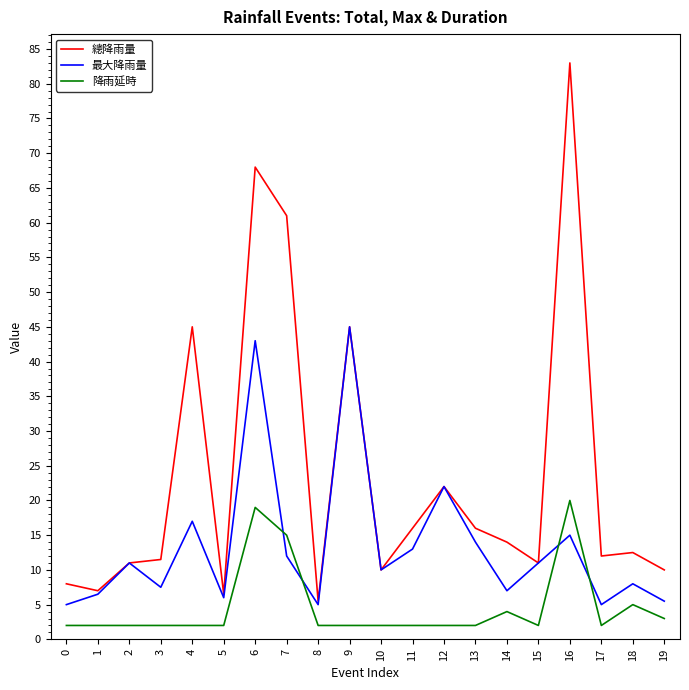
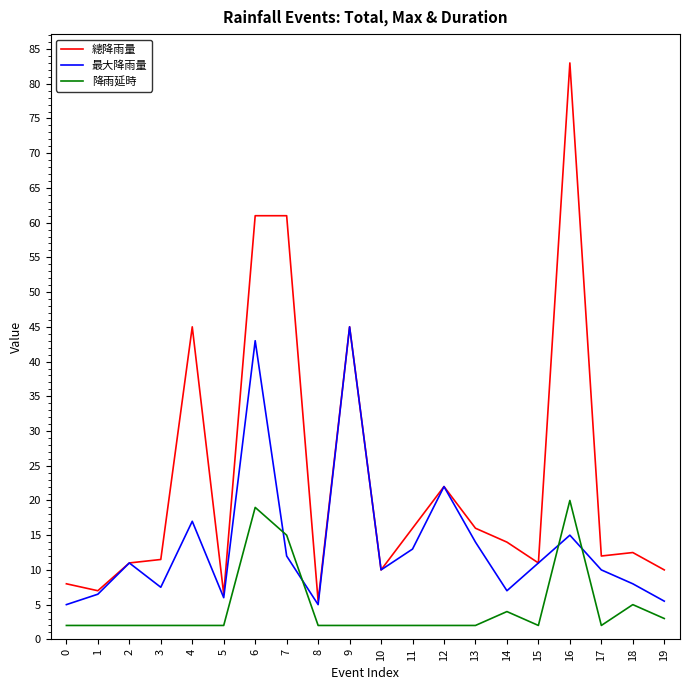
總降雨量, 6: 68 -> 61
最大降雨量, 17: 5 -> 10
